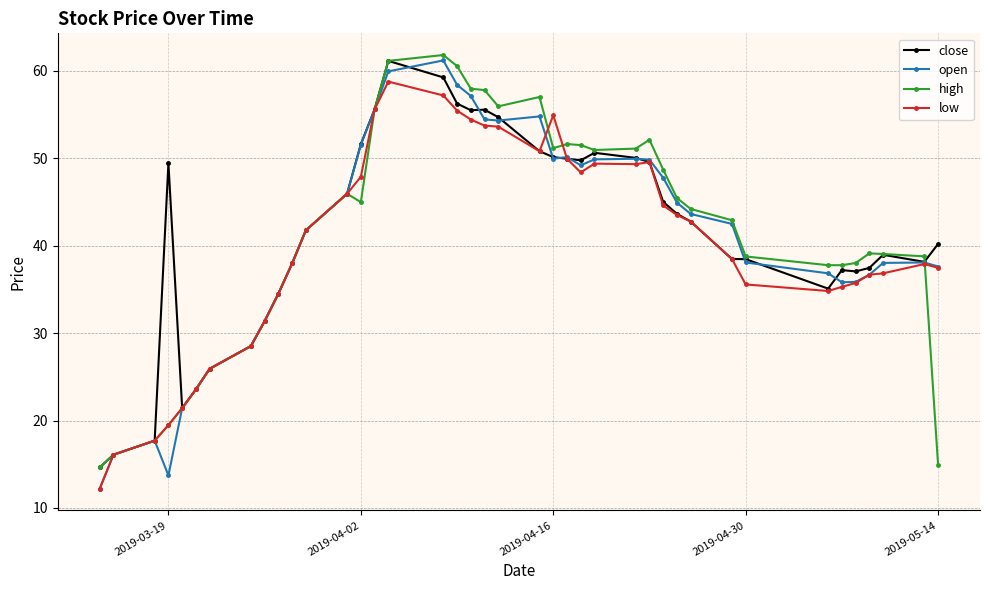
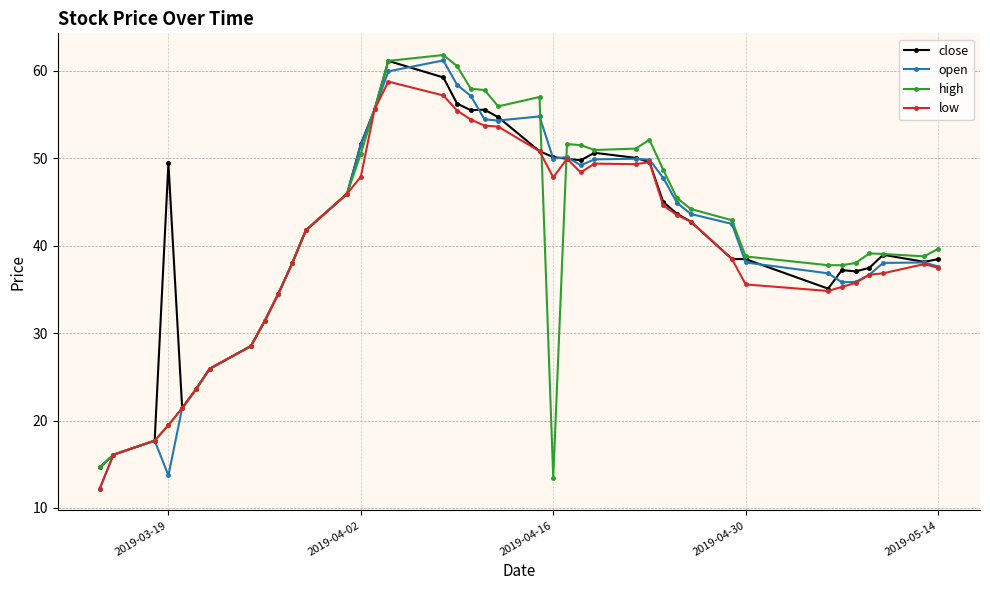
high, 2019-04-02: 45 -> 51
high, 2019-04-16: 51 -> 13
low, 2019-04-16: 55 -> 48
close, 2019-05-14: 40 -> 38
high, 2019-05-14: 15 -> 40
